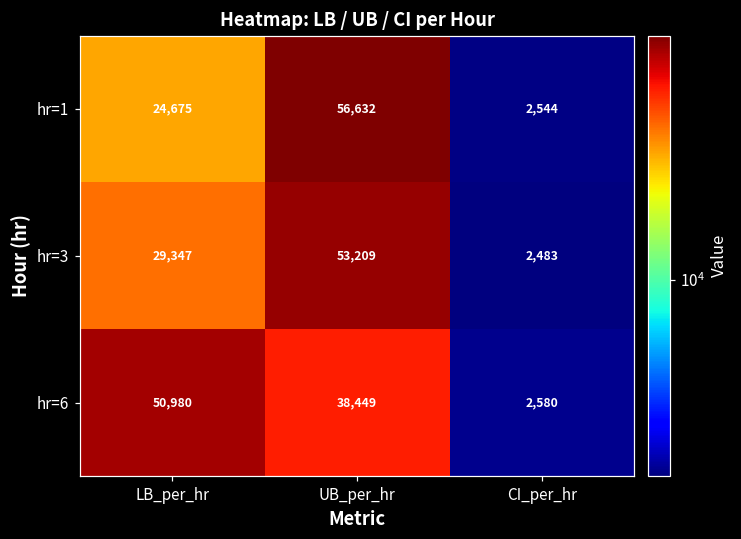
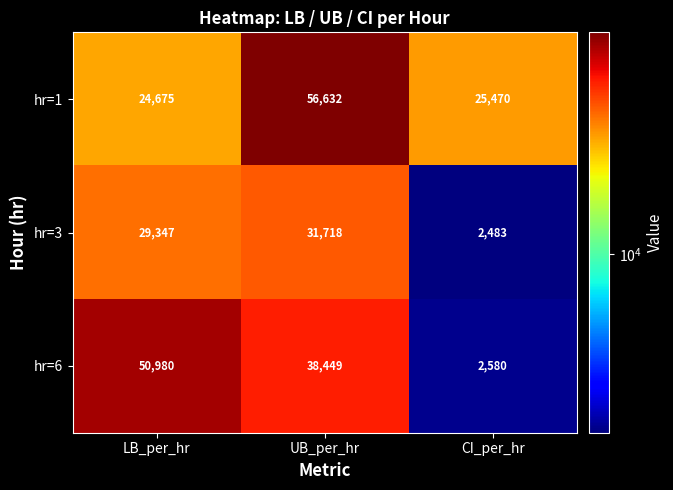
hr=1, CI_per_hr: 2,544 -> 25,470
hr=3, UB_per_hr: 53,209 -> 31,718
